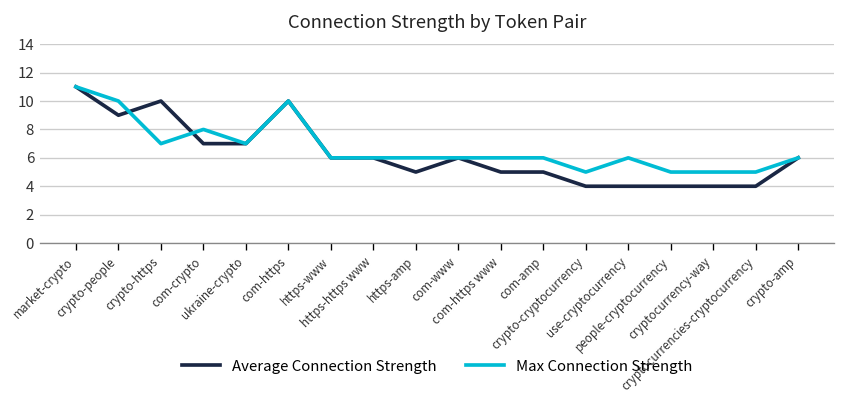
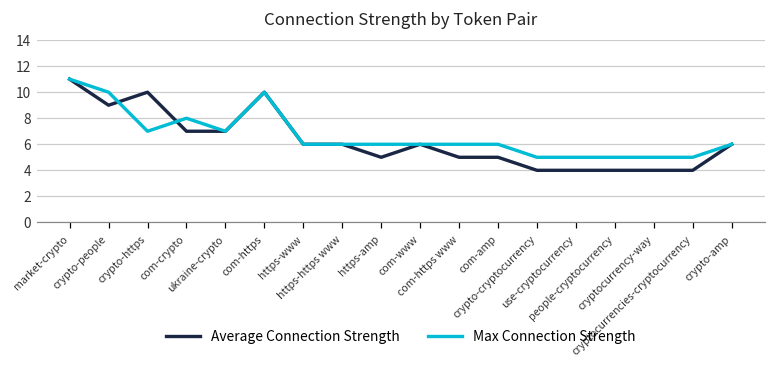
Max Connection Strength, use-cryptocurrency: 6 -> 5
